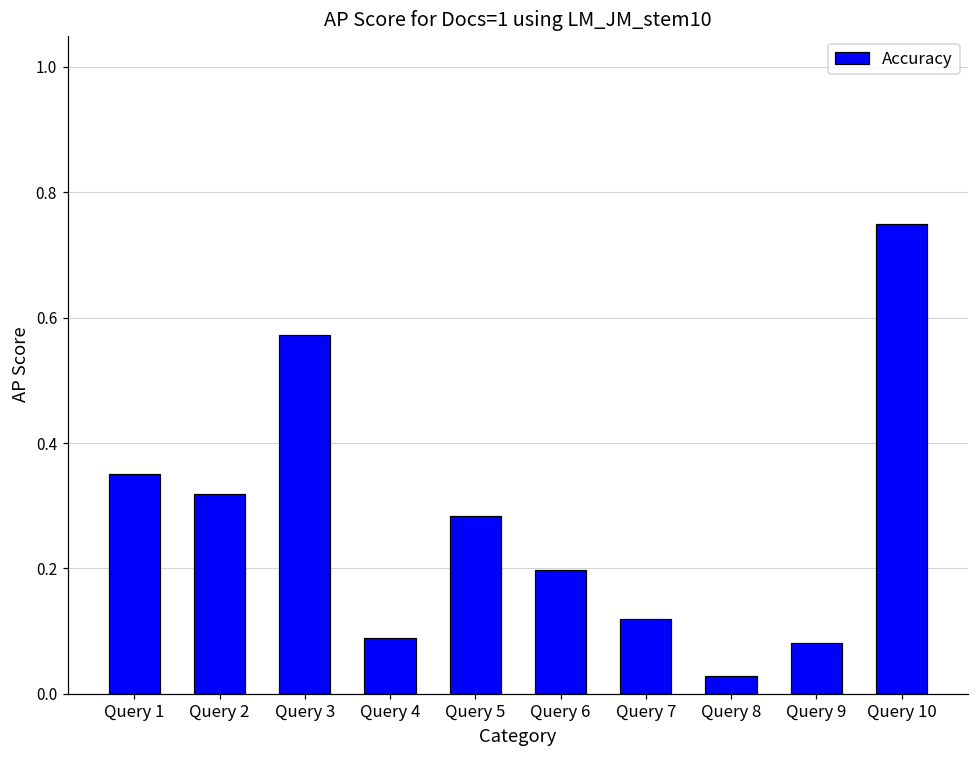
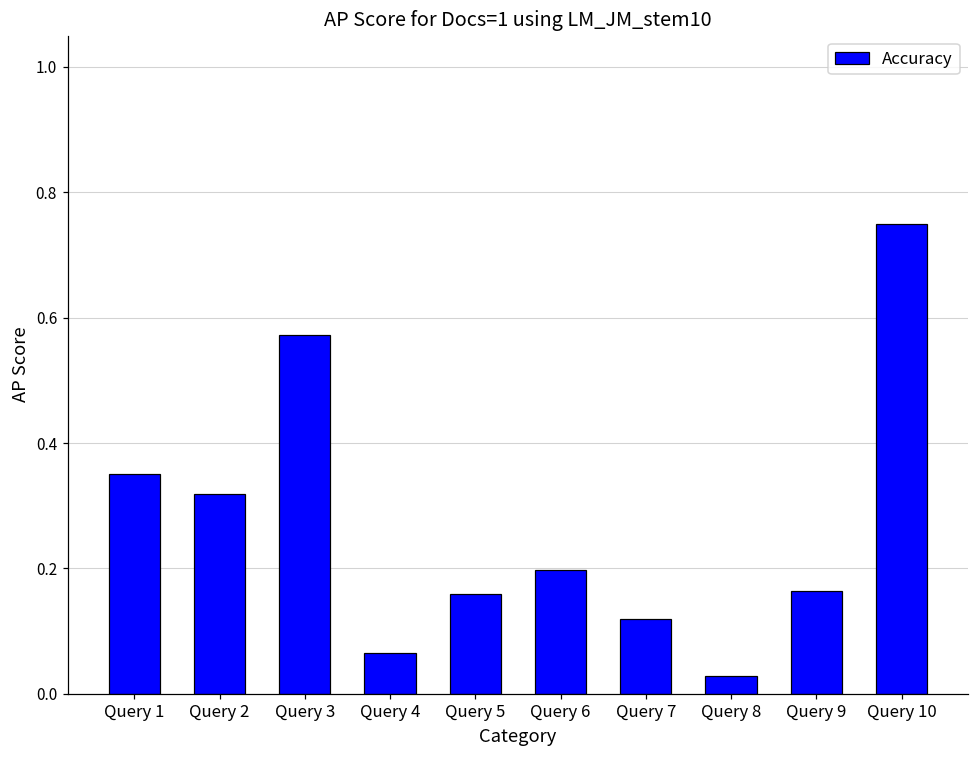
Query 4: 0.09 -> 0.06
Query 5: 0.28 -> 0.16
Query 9: 0.08 -> 0.16
